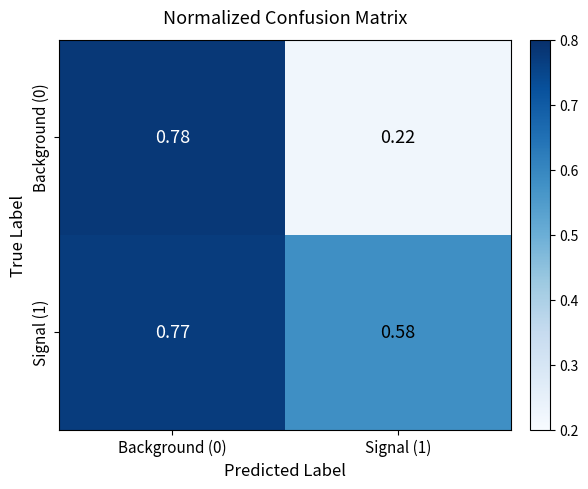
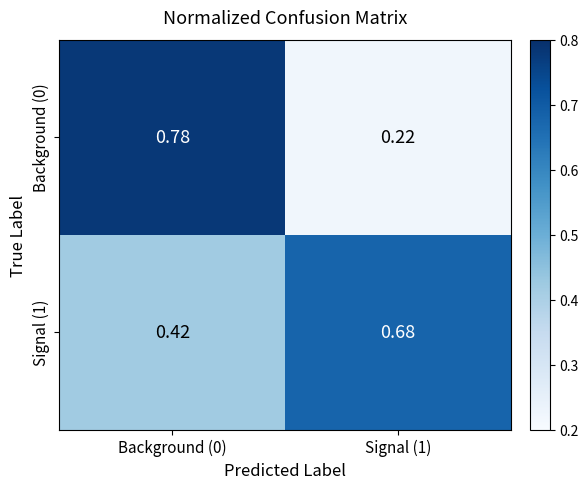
Signal (1), Background (0): 0.77 -> 0.42
Signal (1), Signal (1): 0.58 -> 0.68
